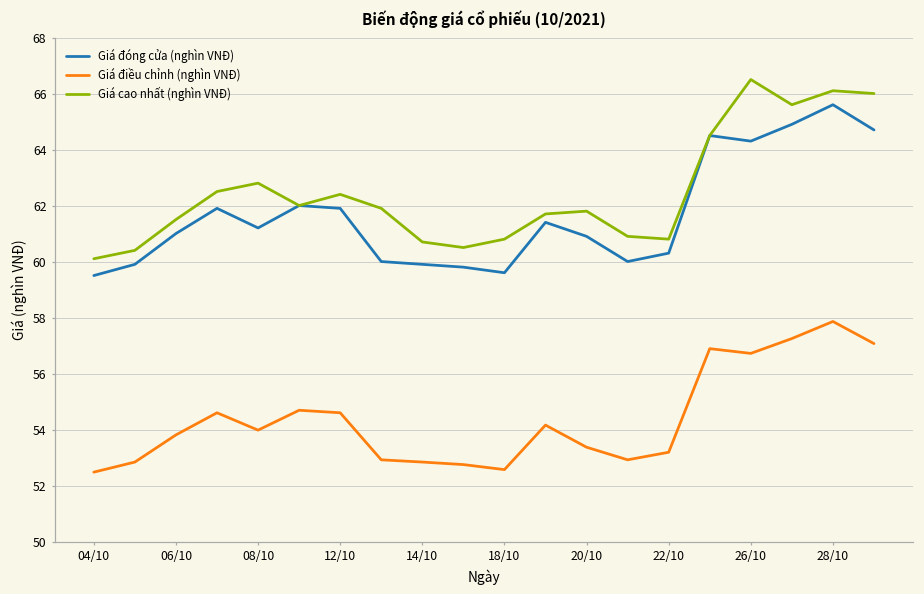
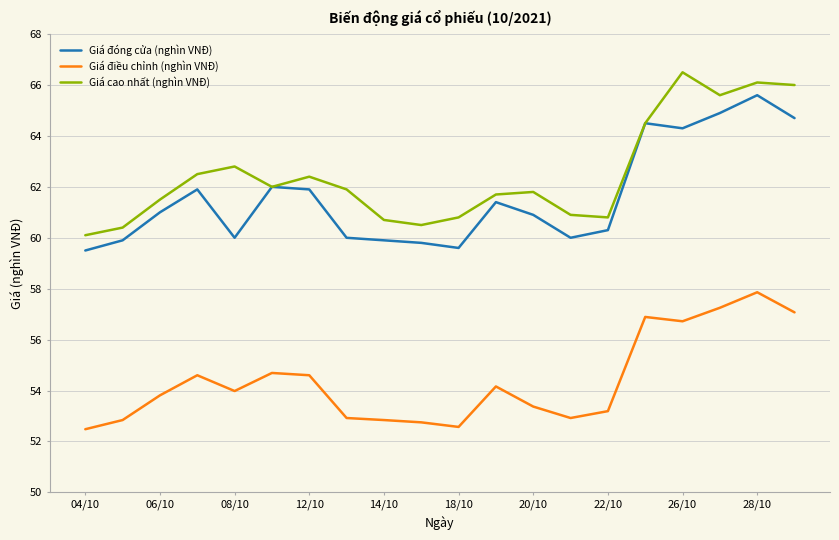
Giá đóng cửa (nghìn VNĐ), 08/10: 61.2 -> 60.0
